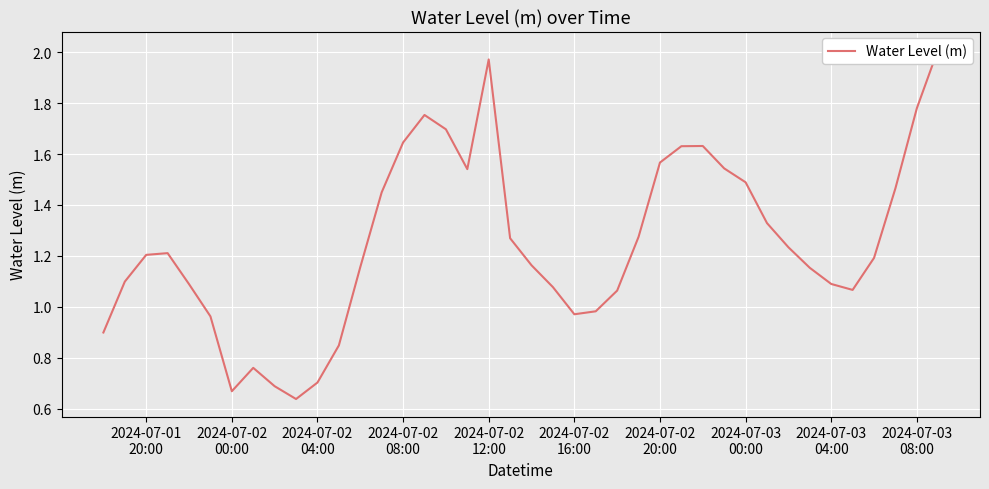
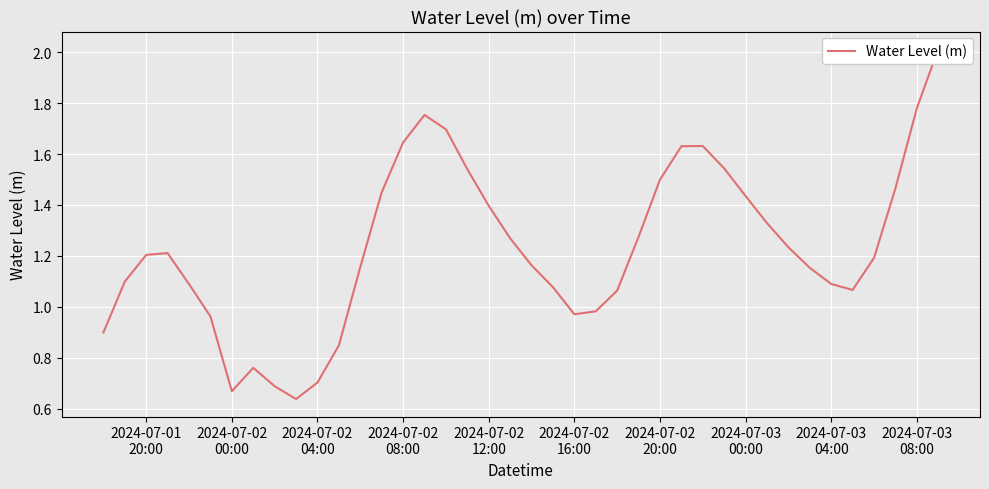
2024-07-02 12:00: 1.97 -> 1.40
2024-07-02 20:00: 1.57 -> 1.50
2024-07-03 00:00: 1.49 -> 1.44
